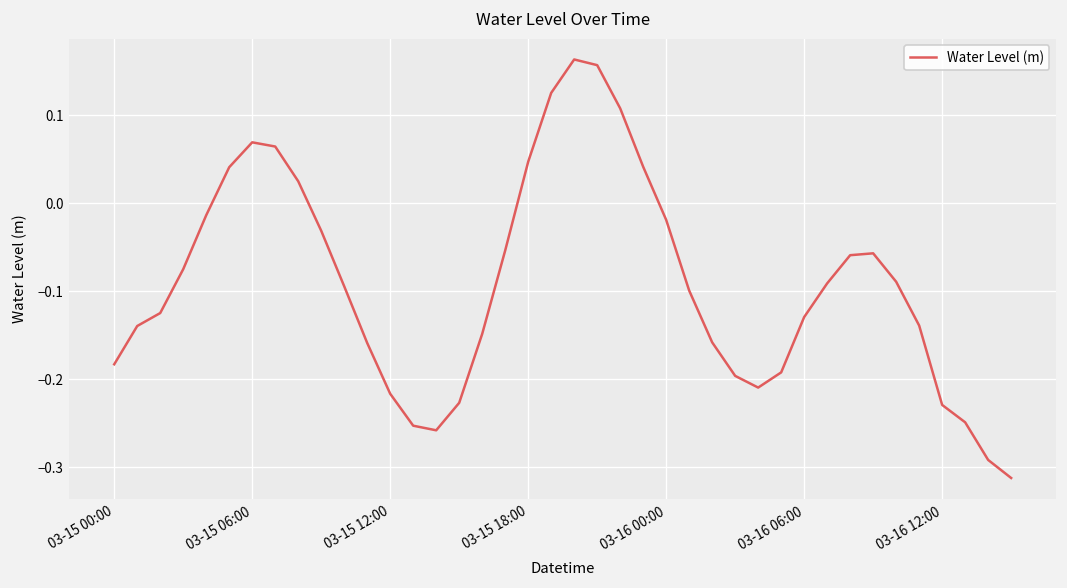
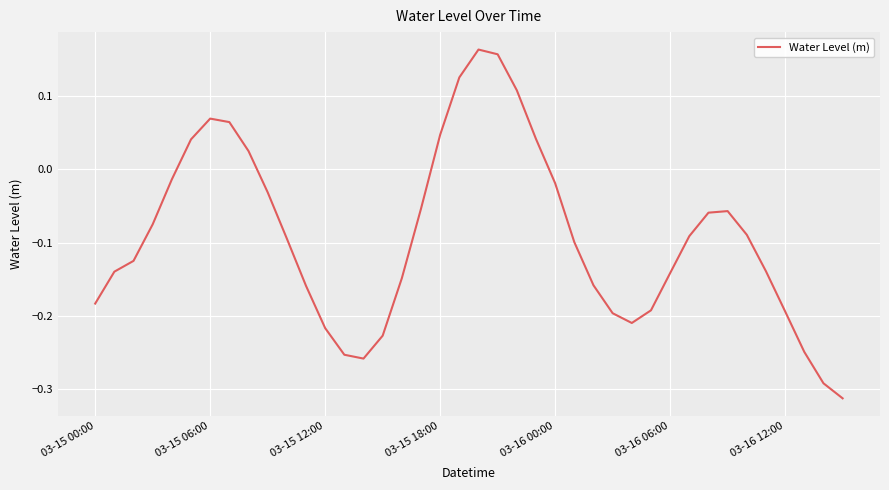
03-16 06:00: -0.13 -> -0.14
03-16 12:00: -0.23 -> -0.19
